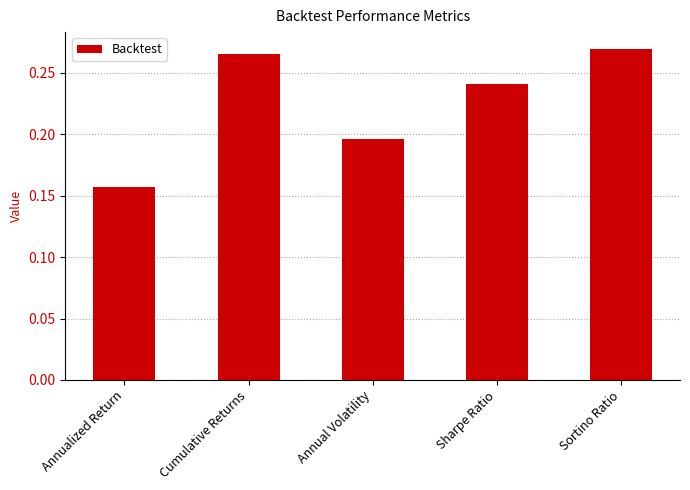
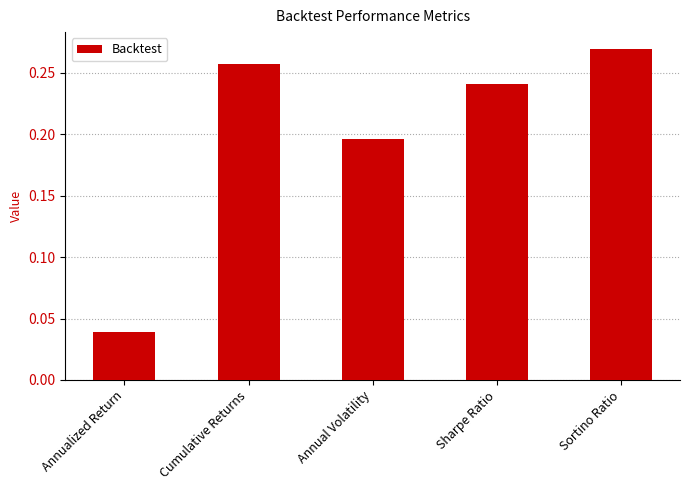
Annualized Return: 0.157 -> 0.039
Cumulative Returns: 0.265 -> 0.257
